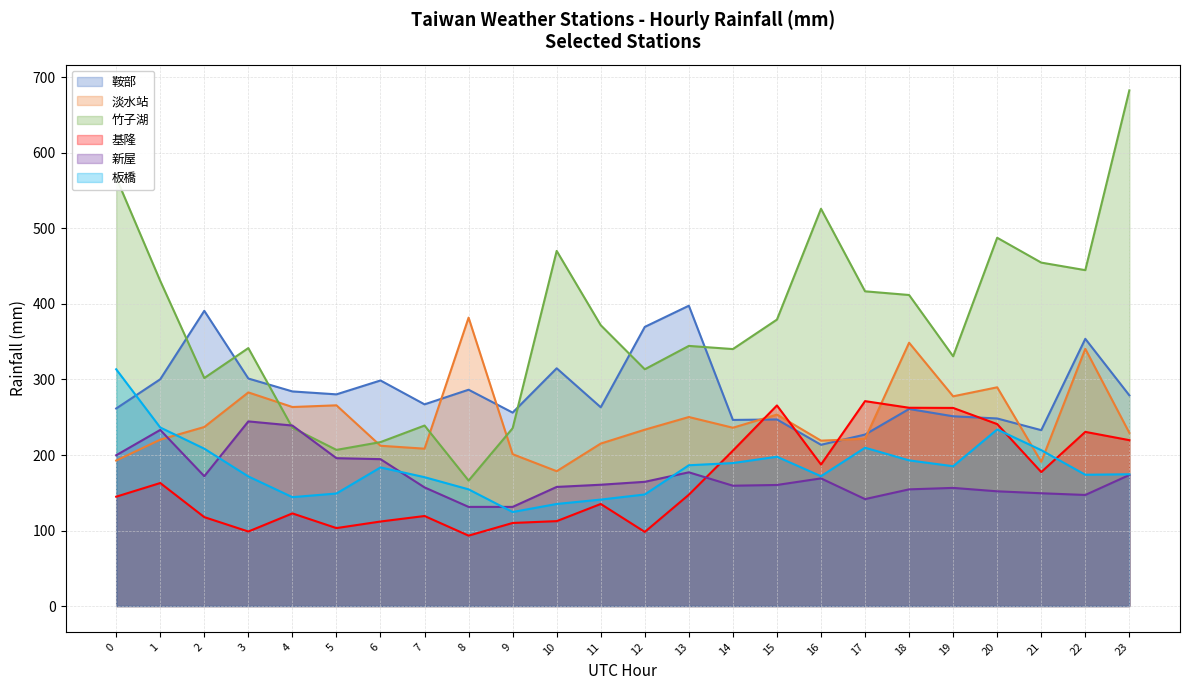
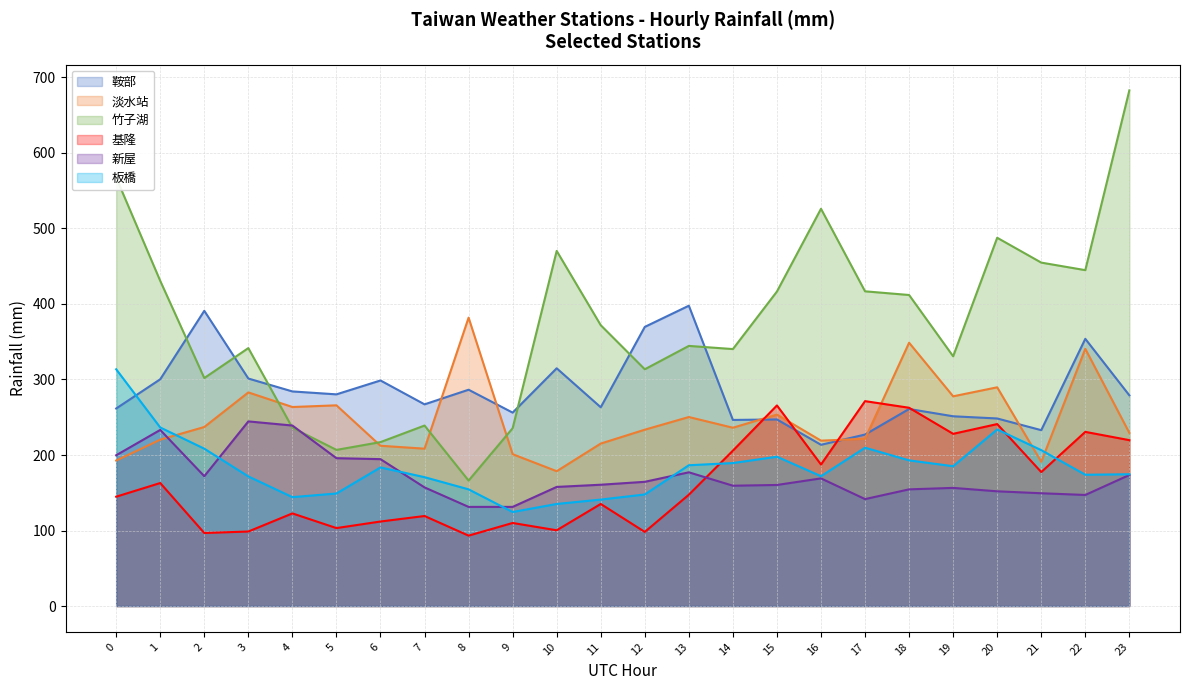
基隆, 2: 120 -> 100
基隆, 10: 110 -> 100
竹子湖, 15: 380 -> 420
基隆, 19: 260 -> 230
